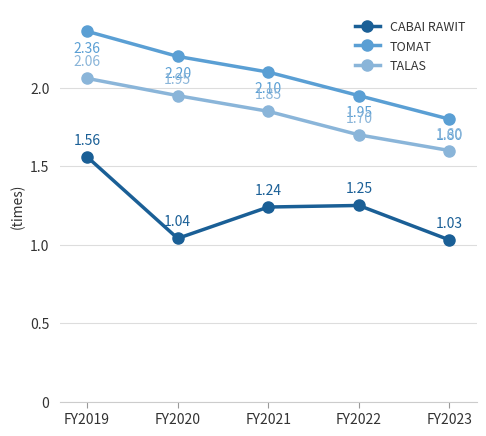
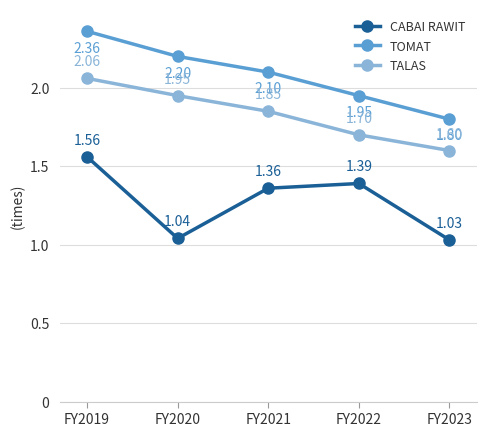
CABAI RAWIT, FY2021: 1.24 -> 1.36
CABAI RAWIT, FY2022: 1.25 -> 1.39
